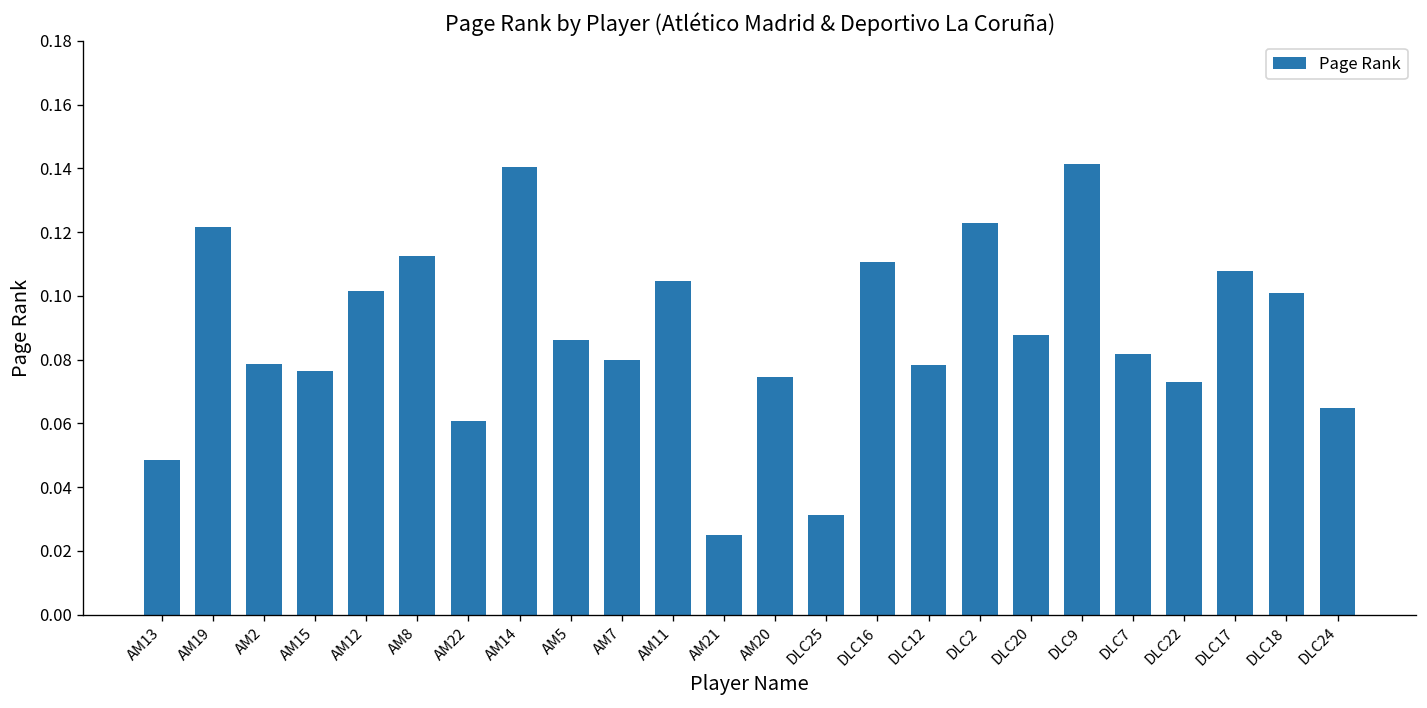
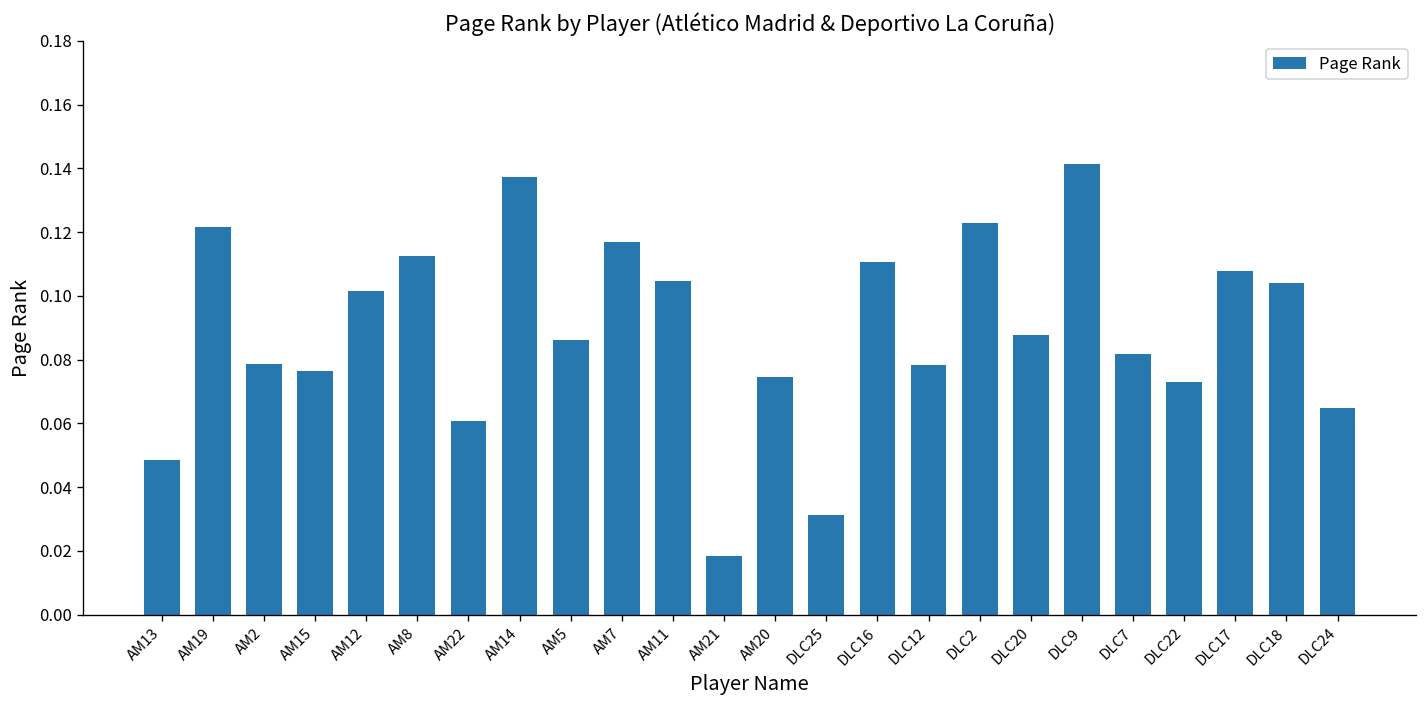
AM14: 0.140 -> 0.137
AM7: 0.080 -> 0.117
AM21: 0.025 -> 0.018
DLC18: 0.101 -> 0.104
